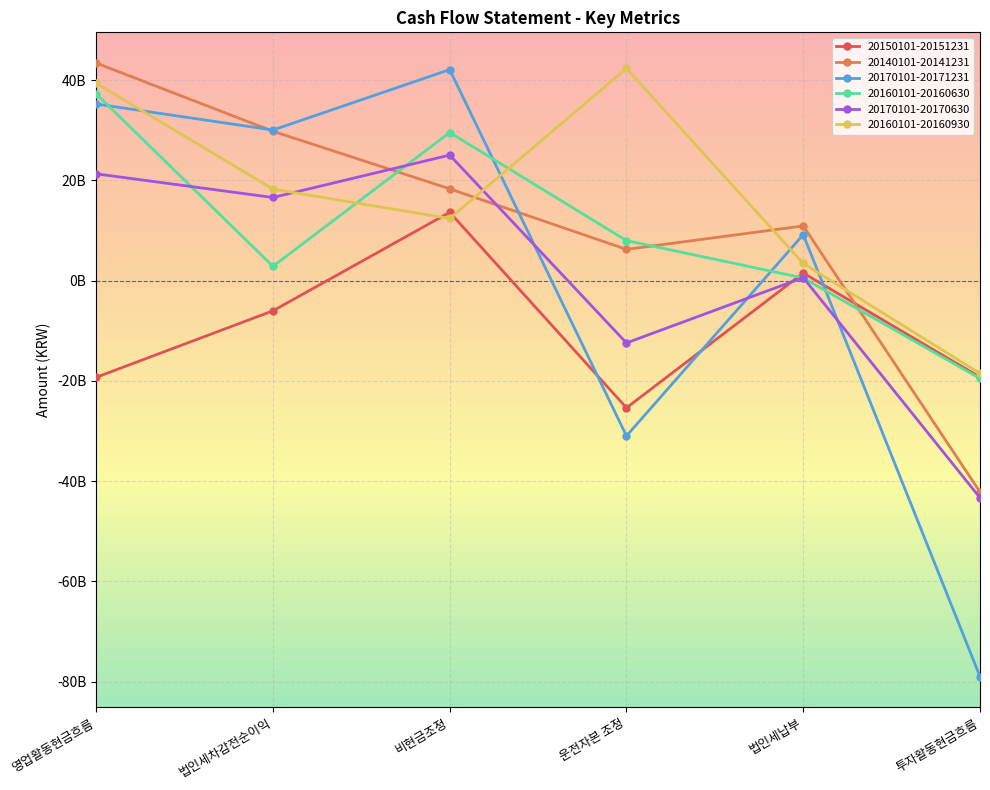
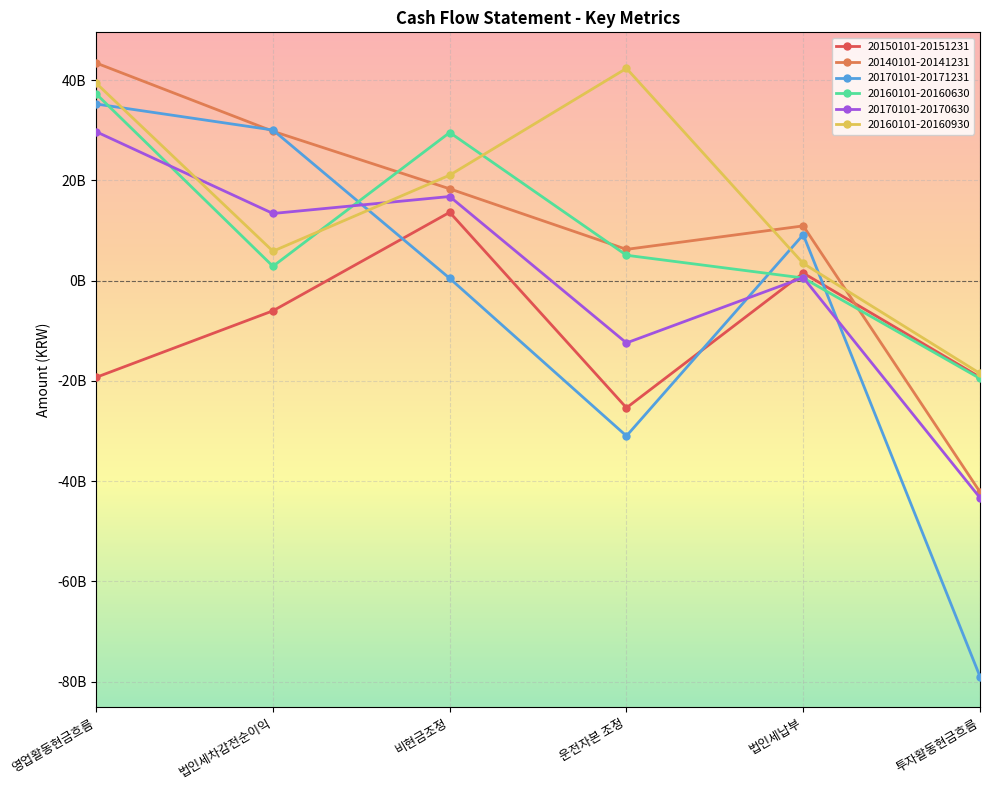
20170101-20170630, 영업활동현금흐름: 21000000000 -> 30000000000
20170101-20170630, 법인세차감전순이익: 17000000000 -> 13000000000
20160101-20160930, 법인세차감전순이익: 18000000000 -> 6000000000
20170101-20171231, 비현금조정: 42000000000 -> 0
20170101-20170630, 비현금조정: 25000000000 -> 17000000000
20160101-20160930, 비현금조정: 12000000000 -> 21000000000
20160101-20160630, 운전자본 조정: 8000000000 -> 5000000000
